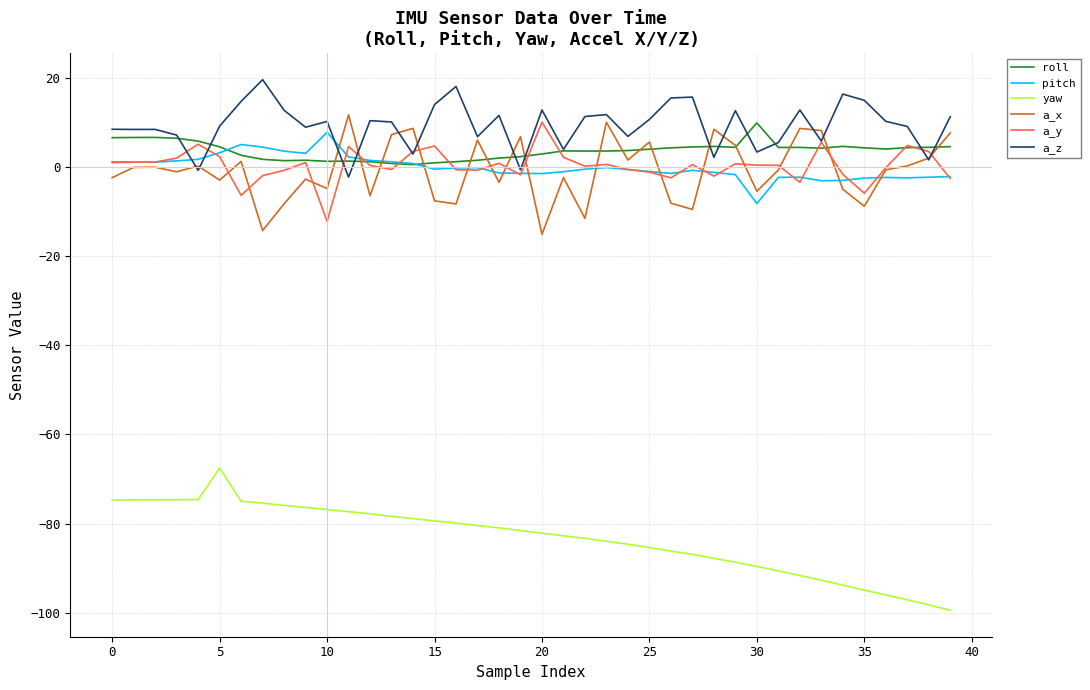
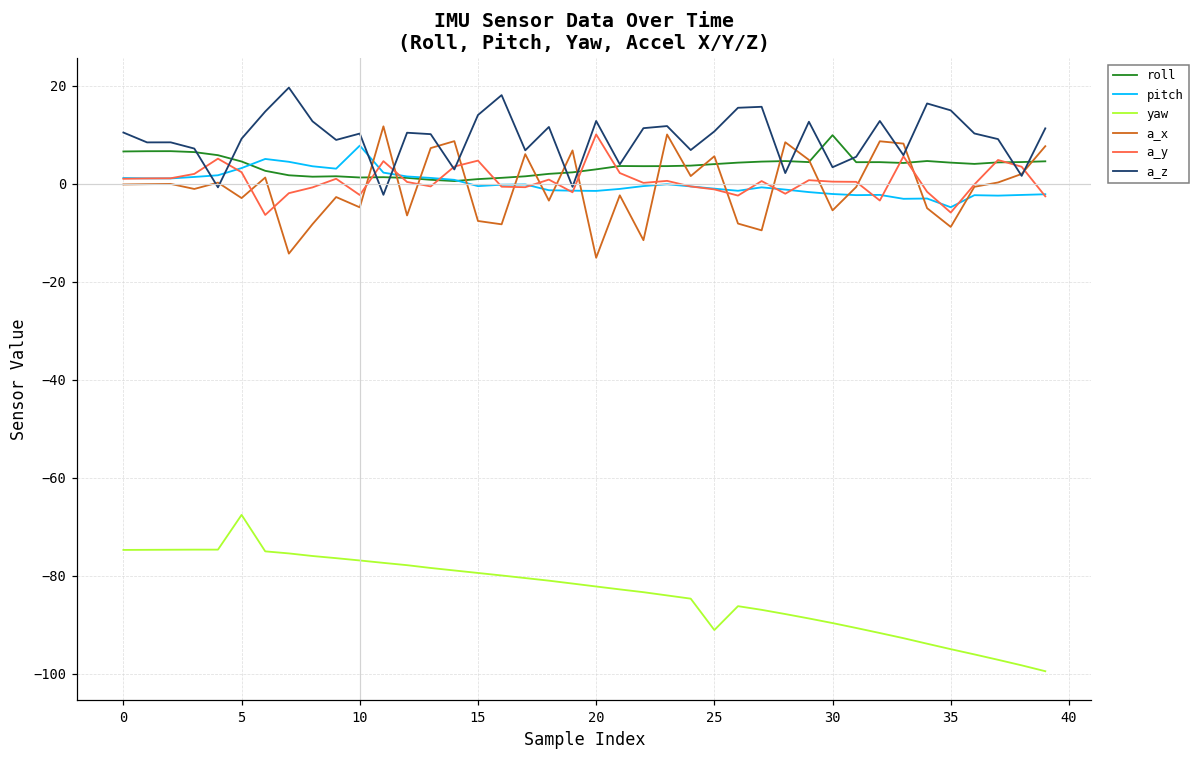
a_x, 0: -2 -> 0
a_z, 0: 8 -> 10
a_y, 10: -12 -> -2
yaw, 25: -85 -> -91
pitch, 30: -8 -> -2
pitch, 35: -2 -> -5
